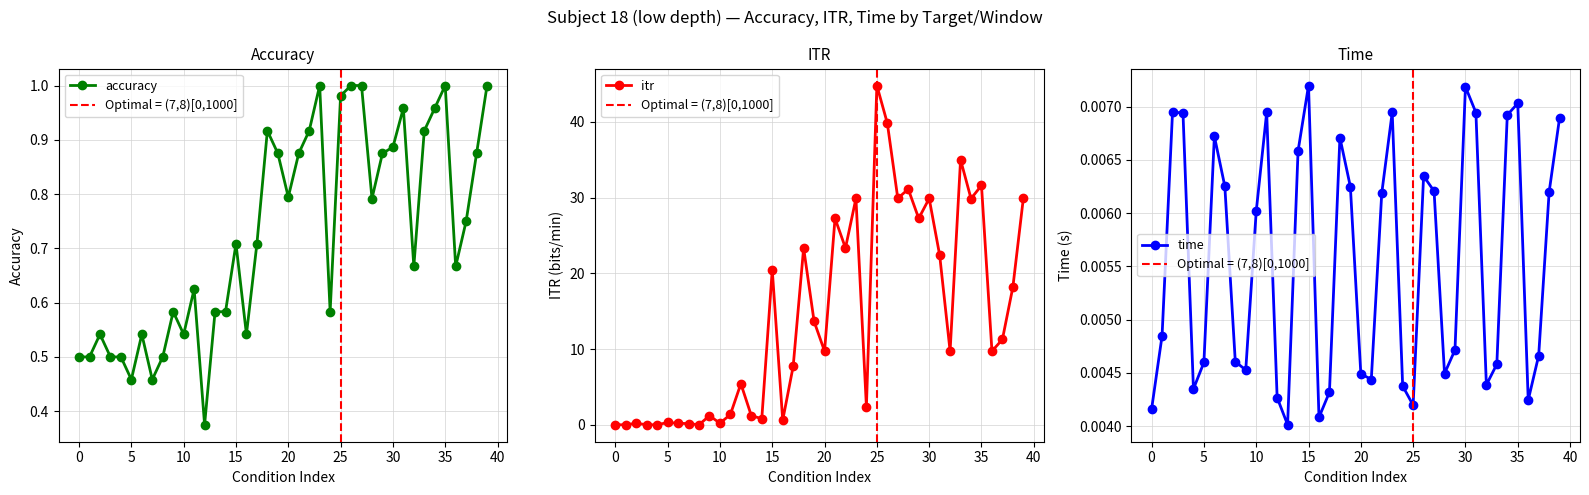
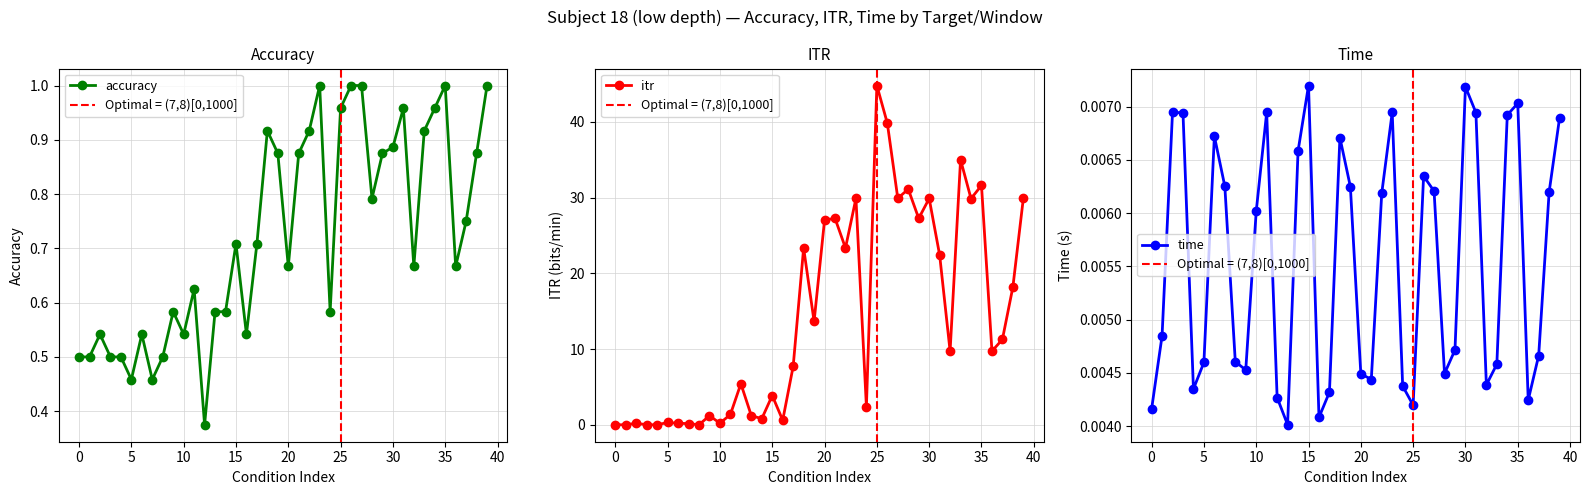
Accuracy, 20: 0.79 -> 0.67
Accuracy, 25: 0.98 -> 0.96
ITR, 15: 20 -> 4
ITR, 20: 10 -> 27
